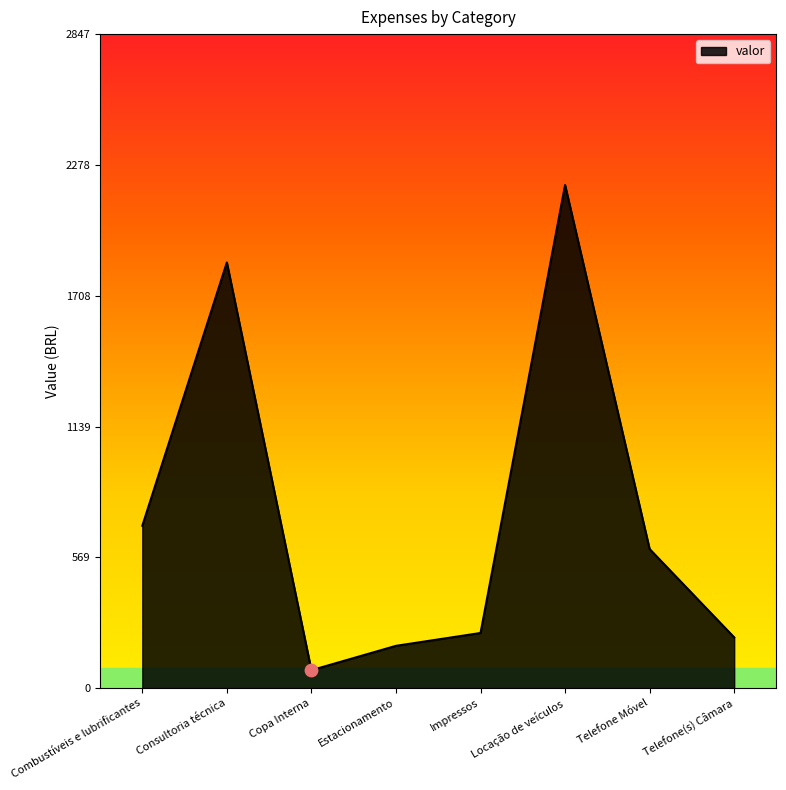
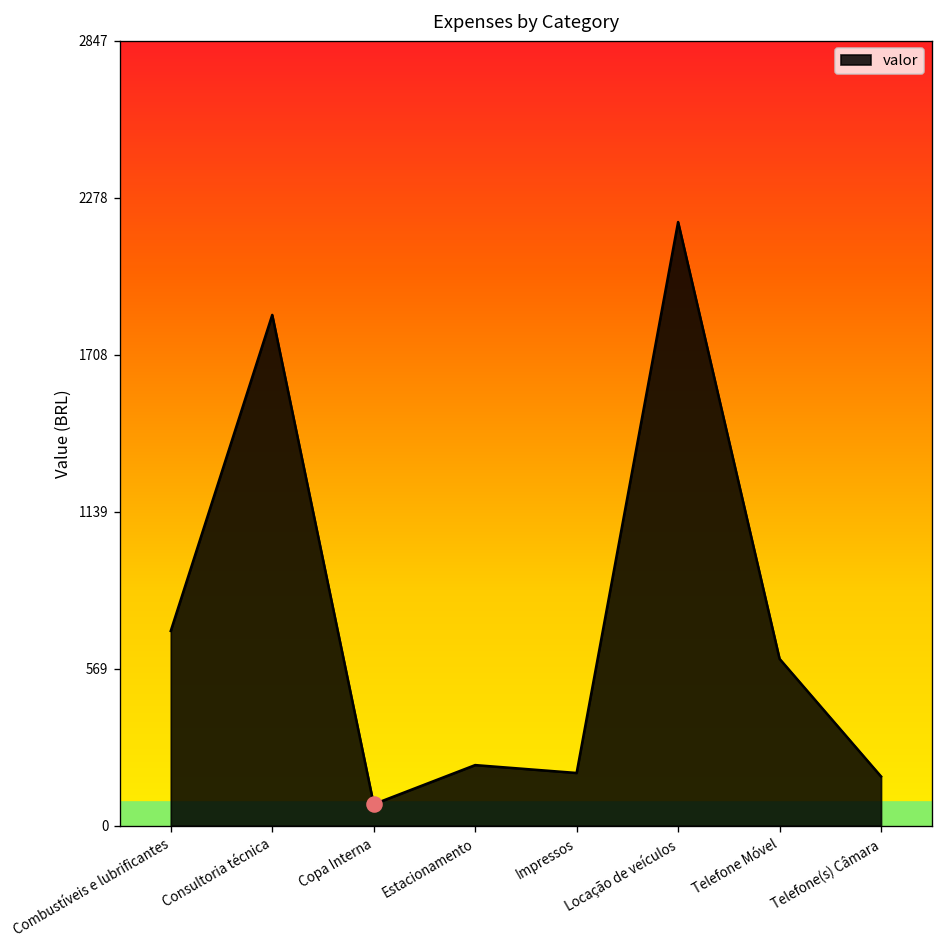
valor, Estacionamento: 180 -> 220
valor, Impressos: 240 -> 190
valor, Telefone(s) Câmara: 220 -> 180
